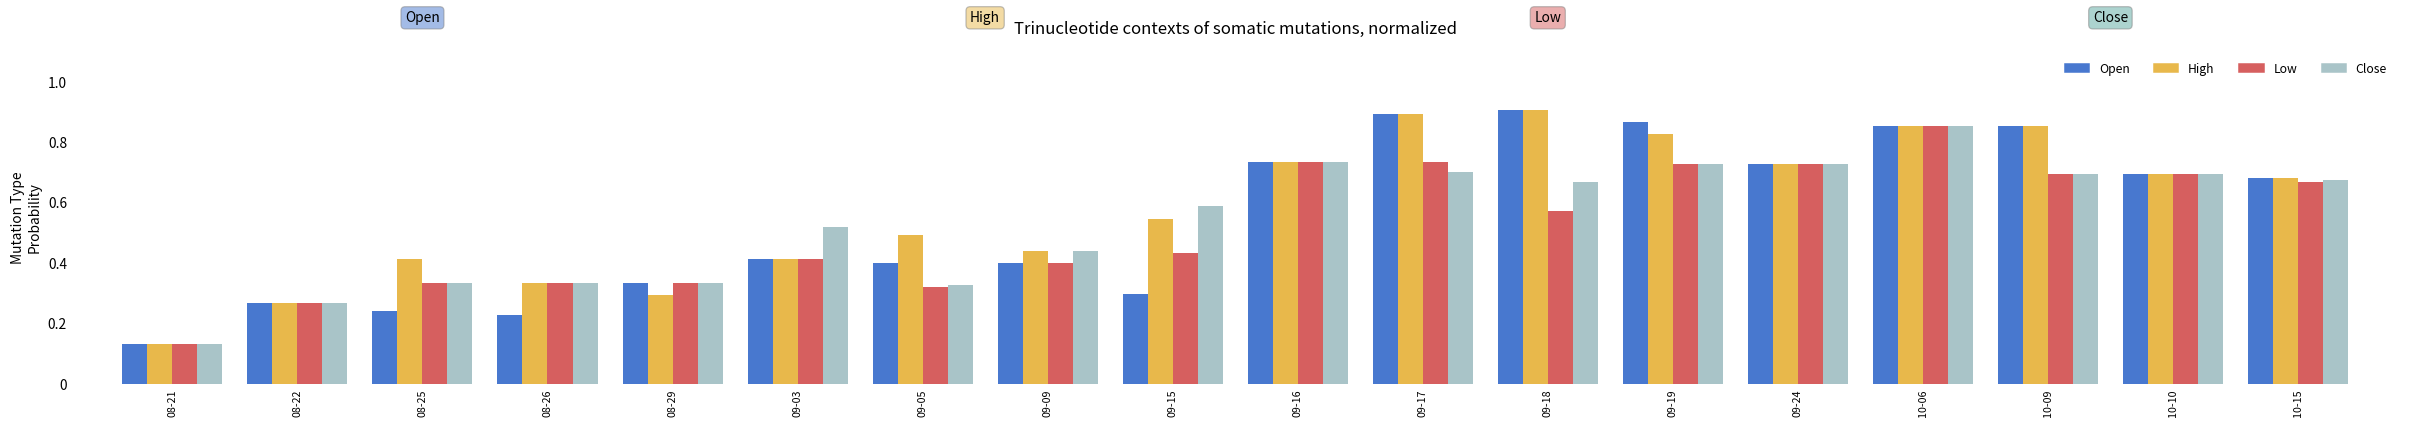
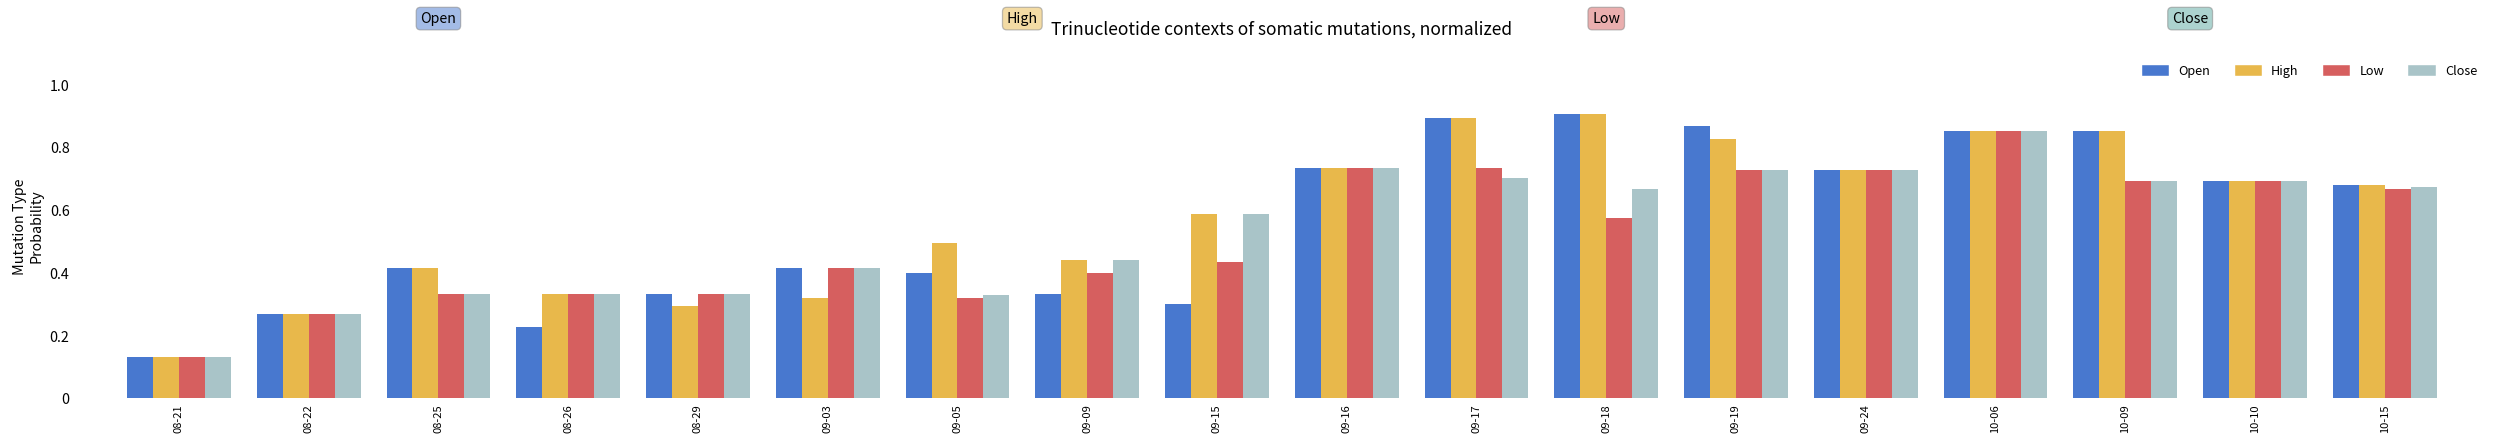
Open, 08-25: 0.24 -> 0.41
High, 09-03: 0.41 -> 0.32
Close, 09-03: 0.52 -> 0.41
Open, 09-09: 0.40 -> 0.33
High, 09-15: 0.55 -> 0.59
